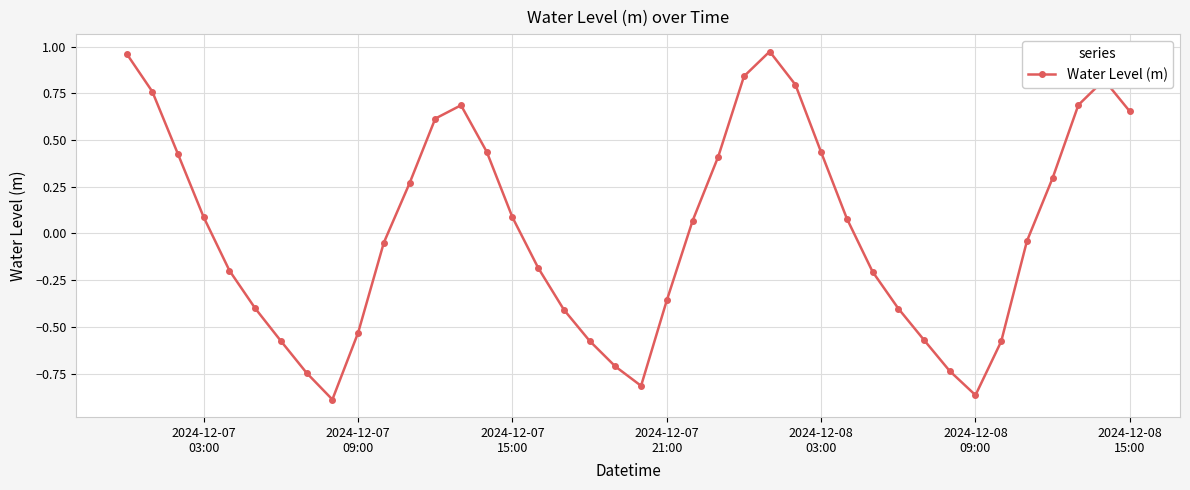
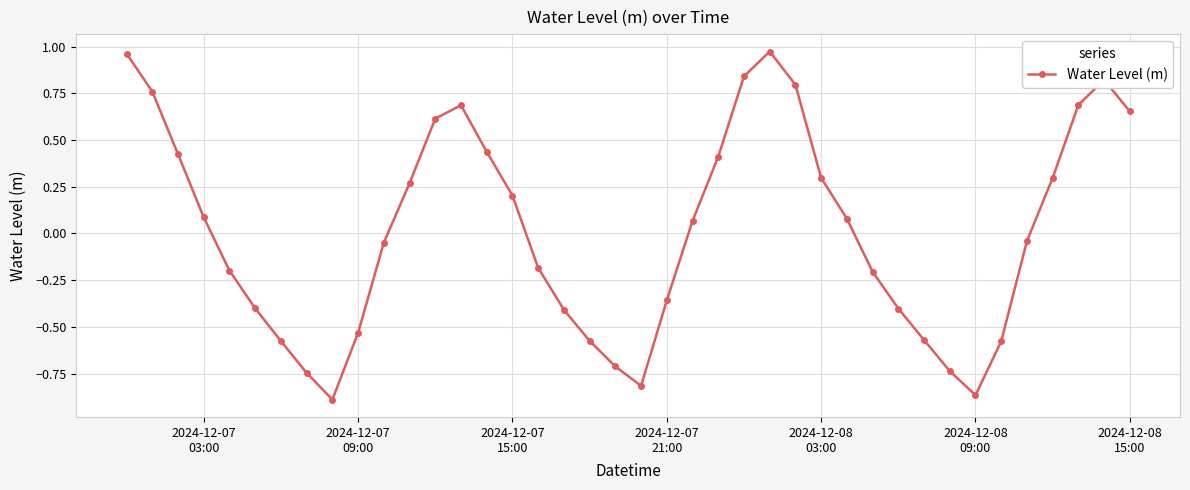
2024-12-07 15:00: 0.09 -> 0.20
2024-12-08 03:00: 0.43 -> 0.30
